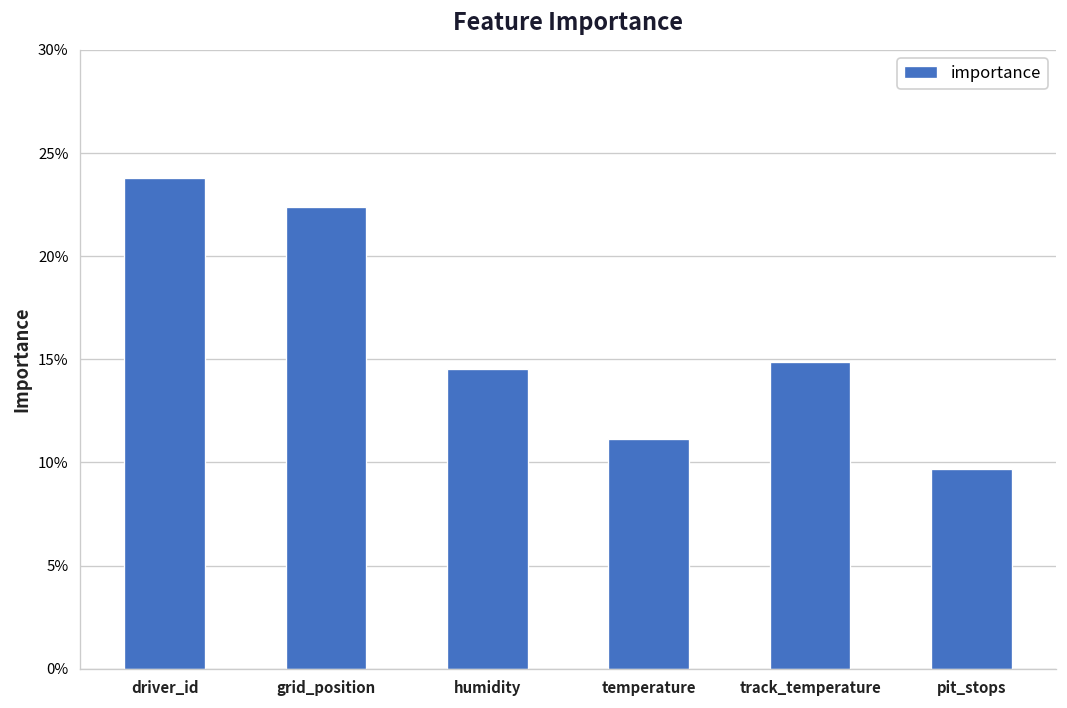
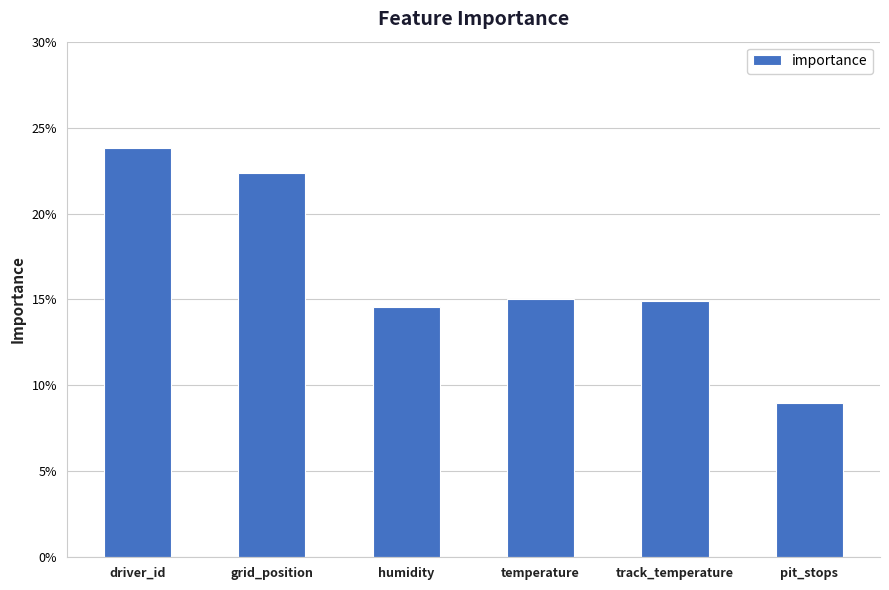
temperature: 11.2% -> 15.0%
pit_stops: 9.7% -> 9.0%
